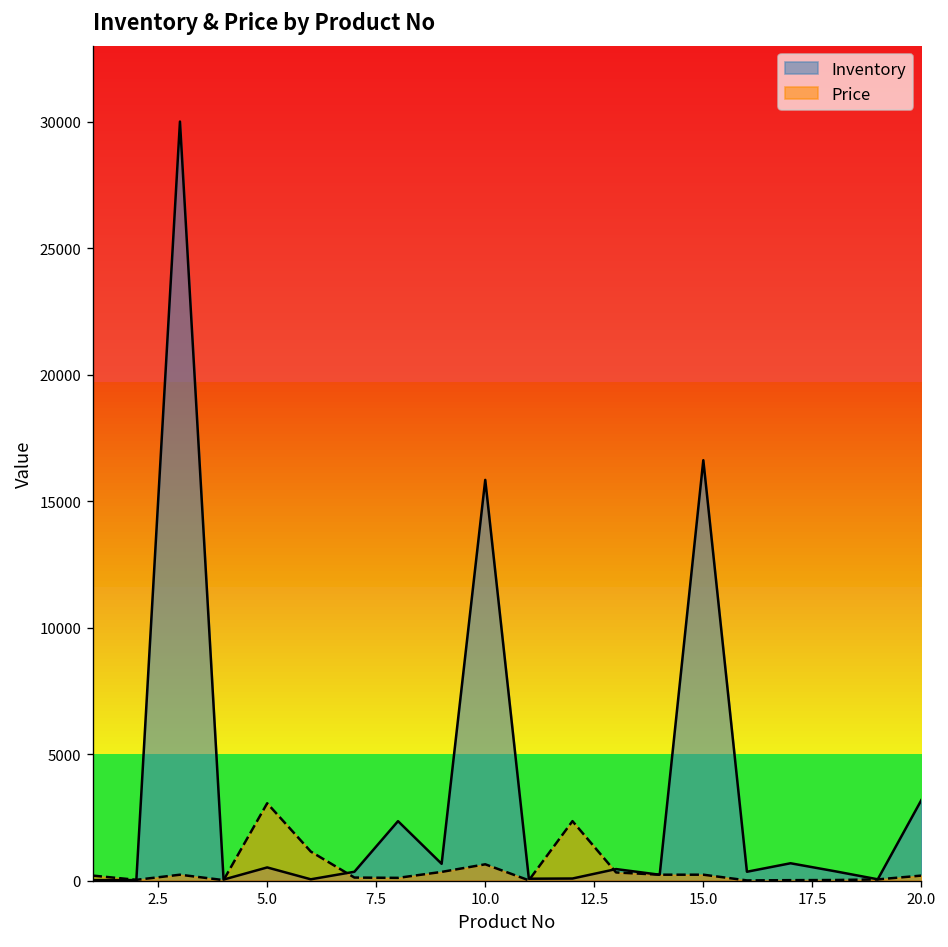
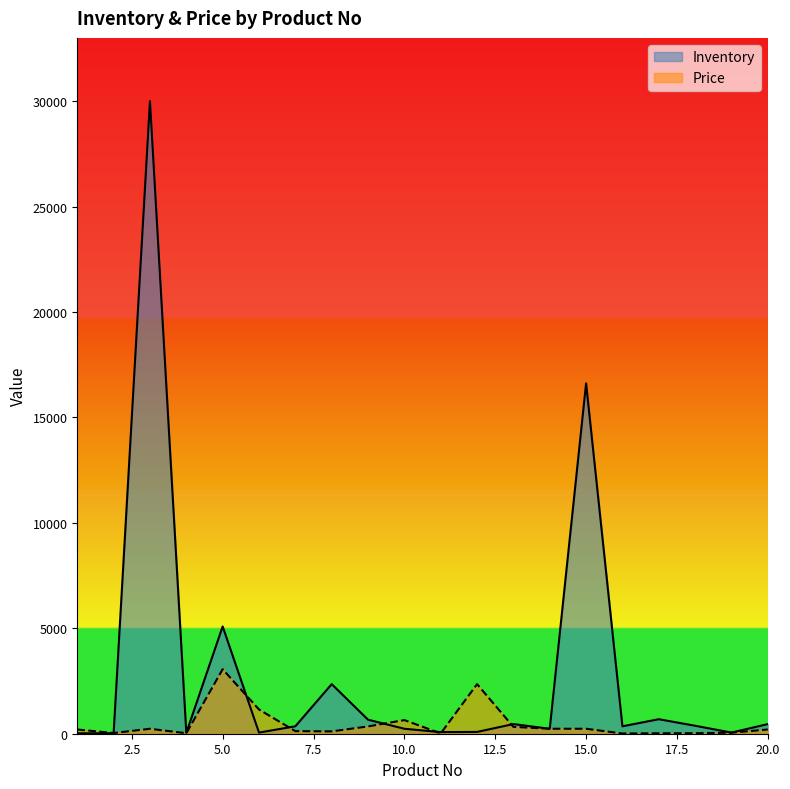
Inventory, 5.0: 500 -> 5100
Inventory, 10.0: 15800 -> 200
Inventory, 20.0: 3200 -> 500
